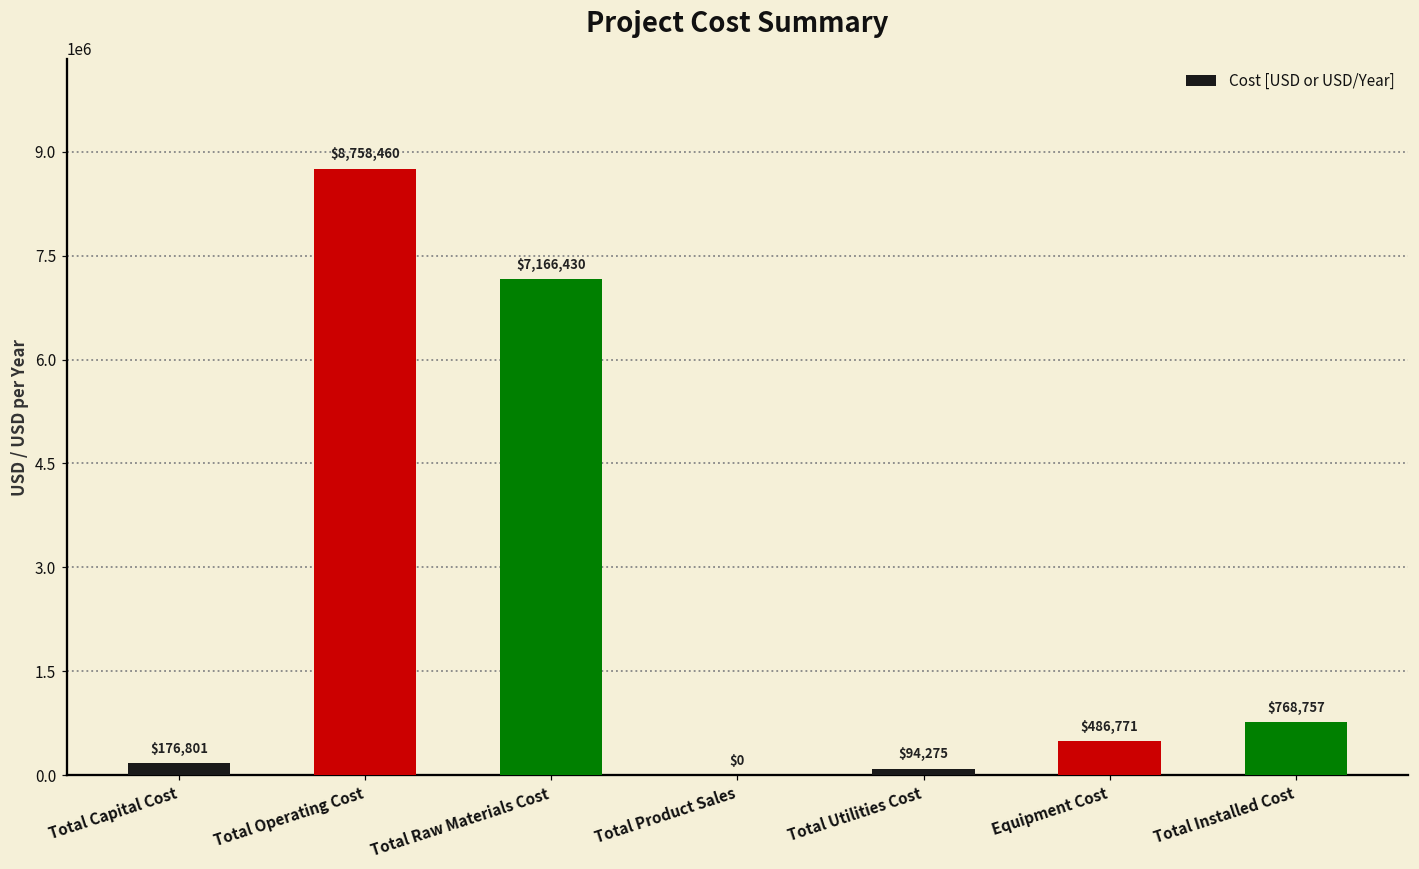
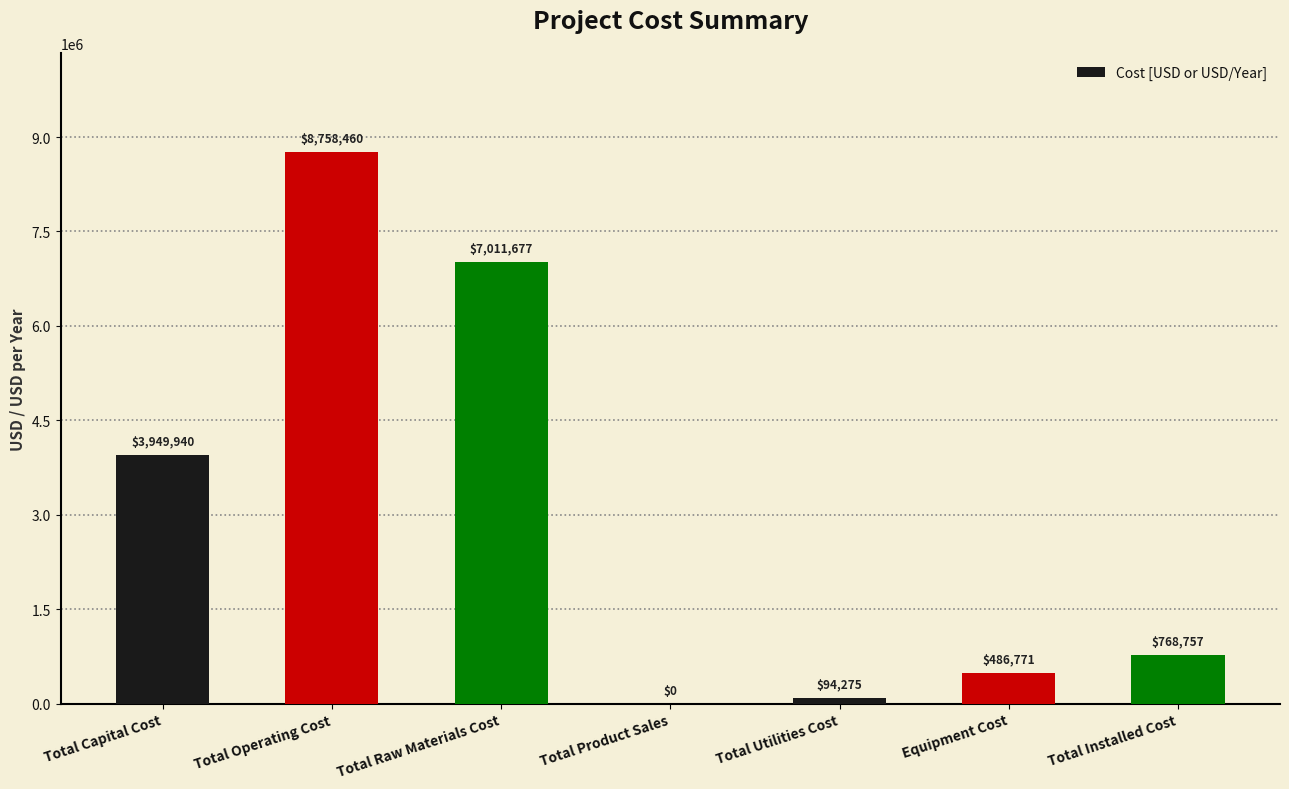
Total Capital Cost: $176,801 -> $3,949,940
Total Raw Materials Cost: $7,166,430 -> $7,011,677
